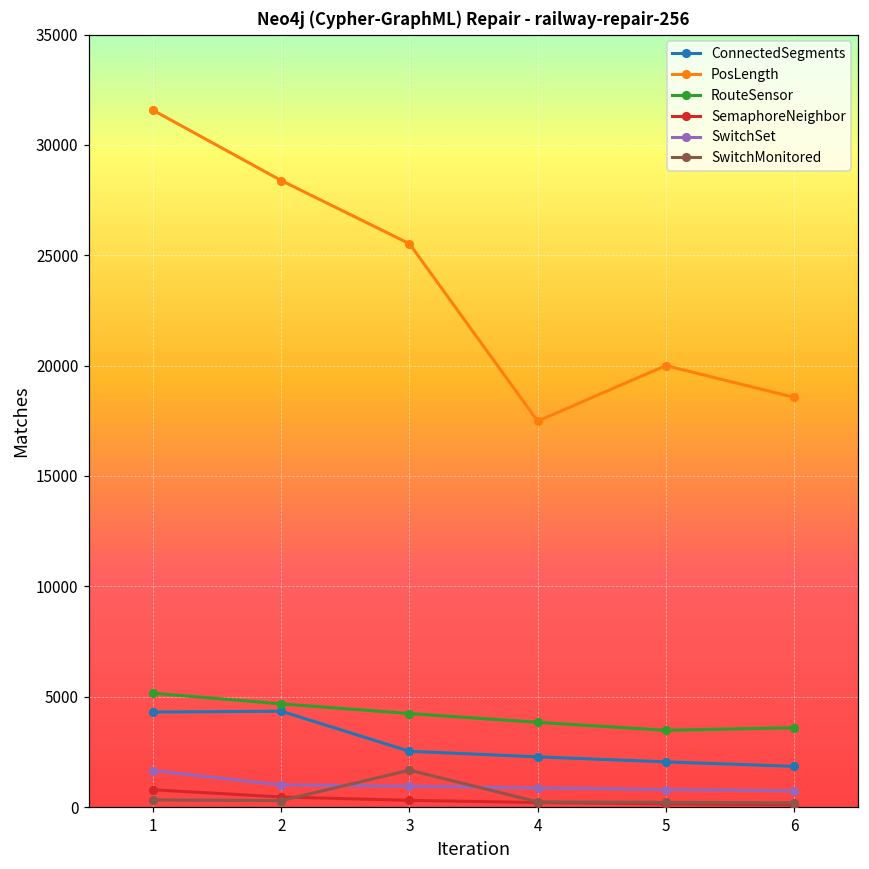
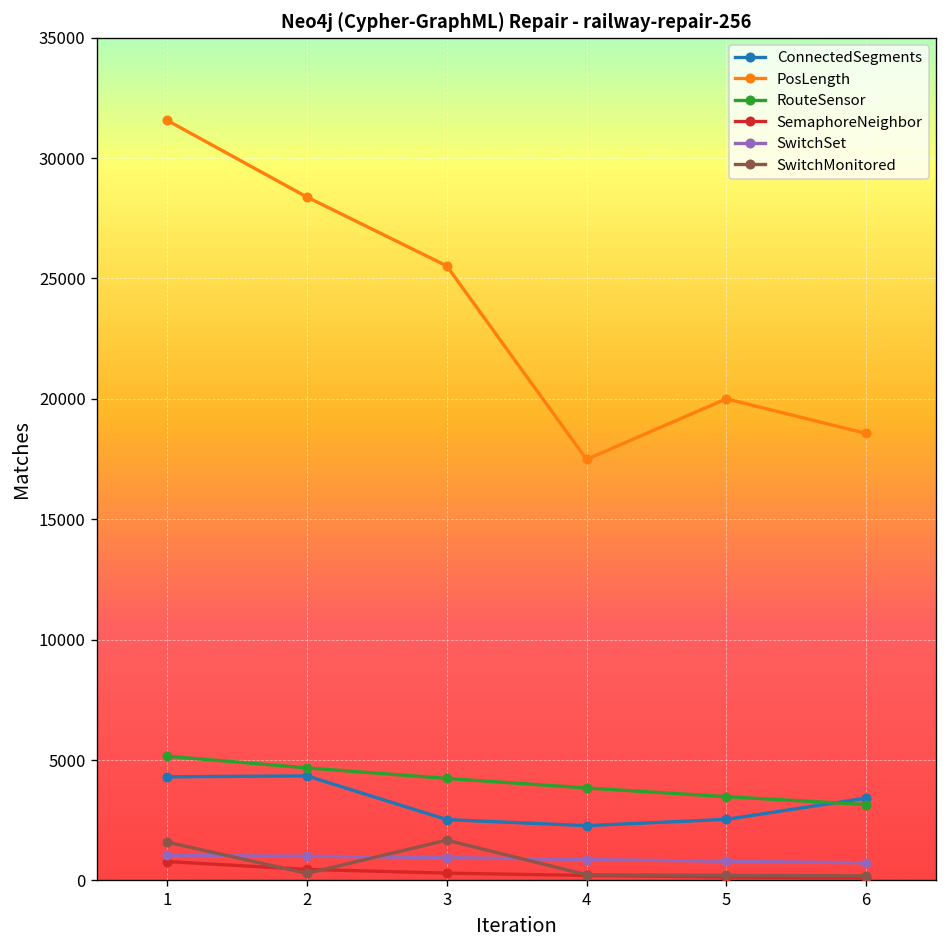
SwitchSet, 1: 1700 -> 1000
SwitchMonitored, 1: 300 -> 1600
ConnectedSegments, 5: 2000 -> 2500
ConnectedSegments, 6: 1800 -> 3400
RouteSensor, 6: 3600 -> 3200
